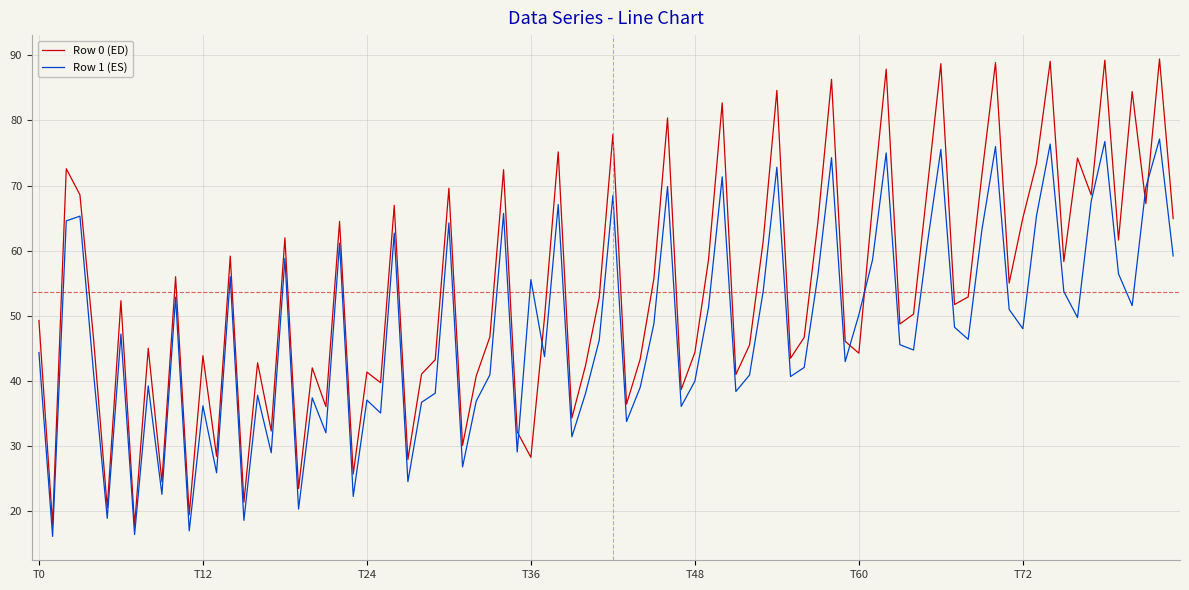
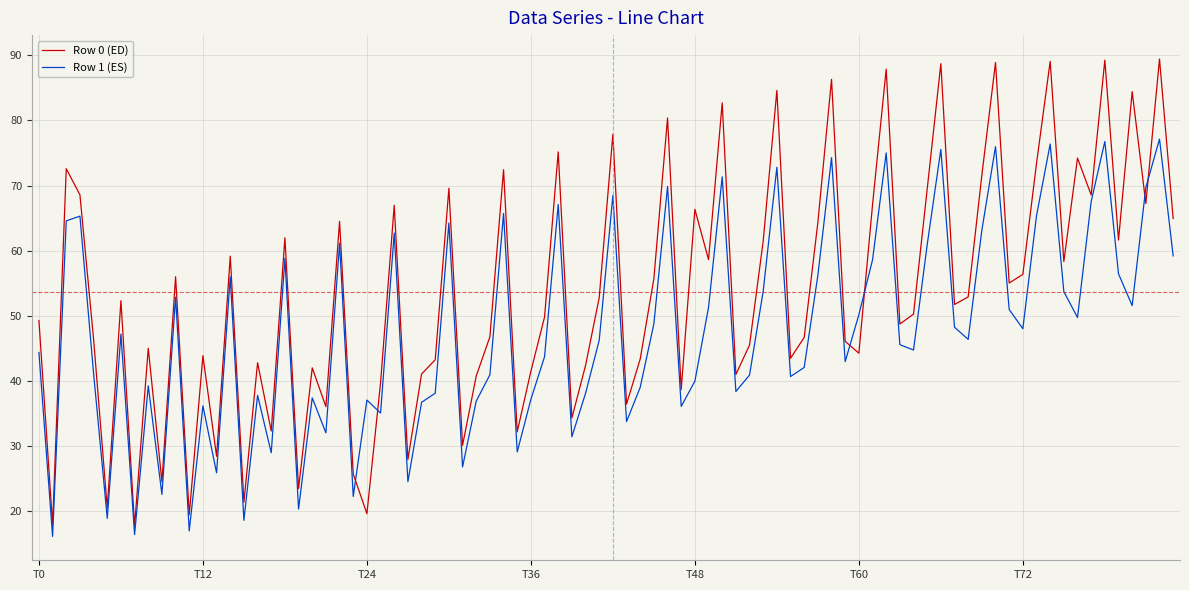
Row 0 (ED), T24: 41 -> 20
Row 0 (ED), T36: 28 -> 41
Row 1 (ES), T36: 56 -> 37
Row 0 (ED), T48: 44 -> 66
Row 0 (ED), T72: 65 -> 56
